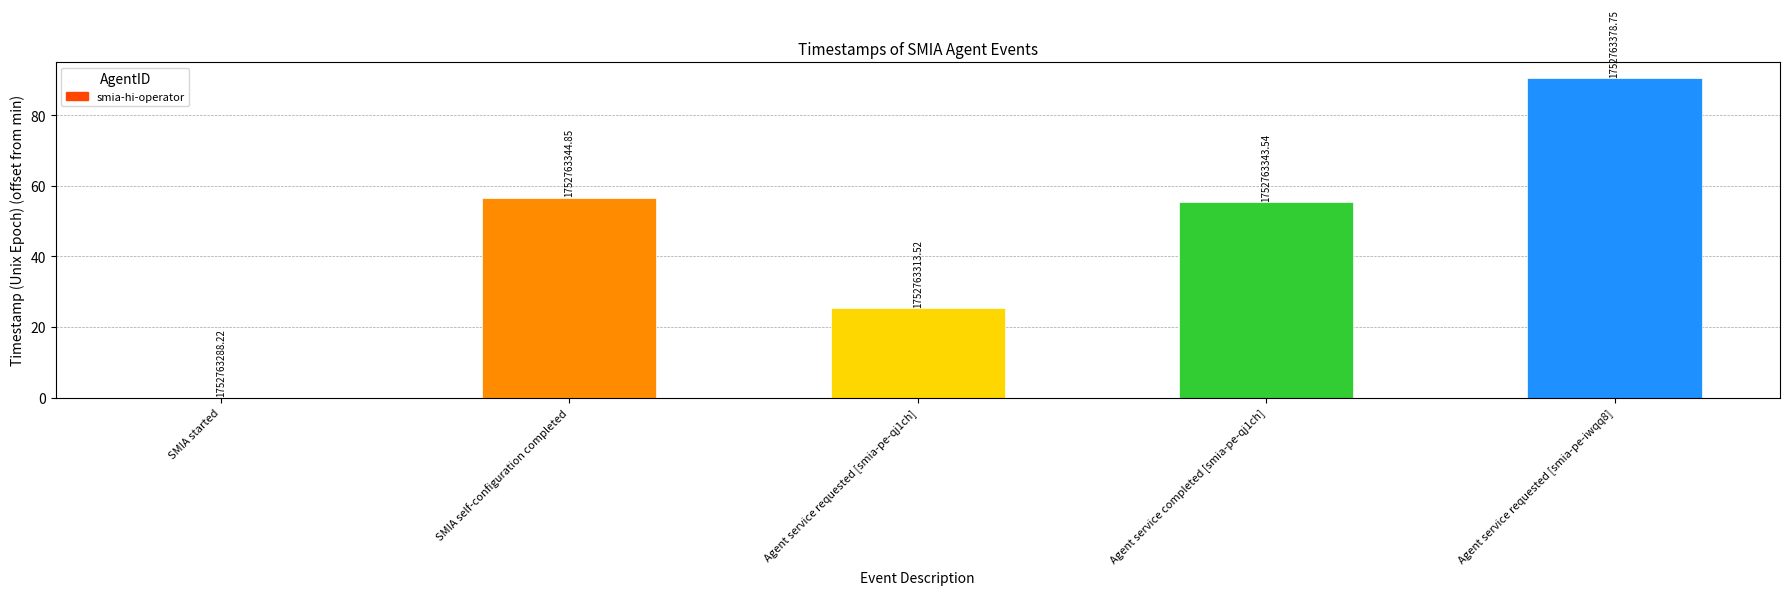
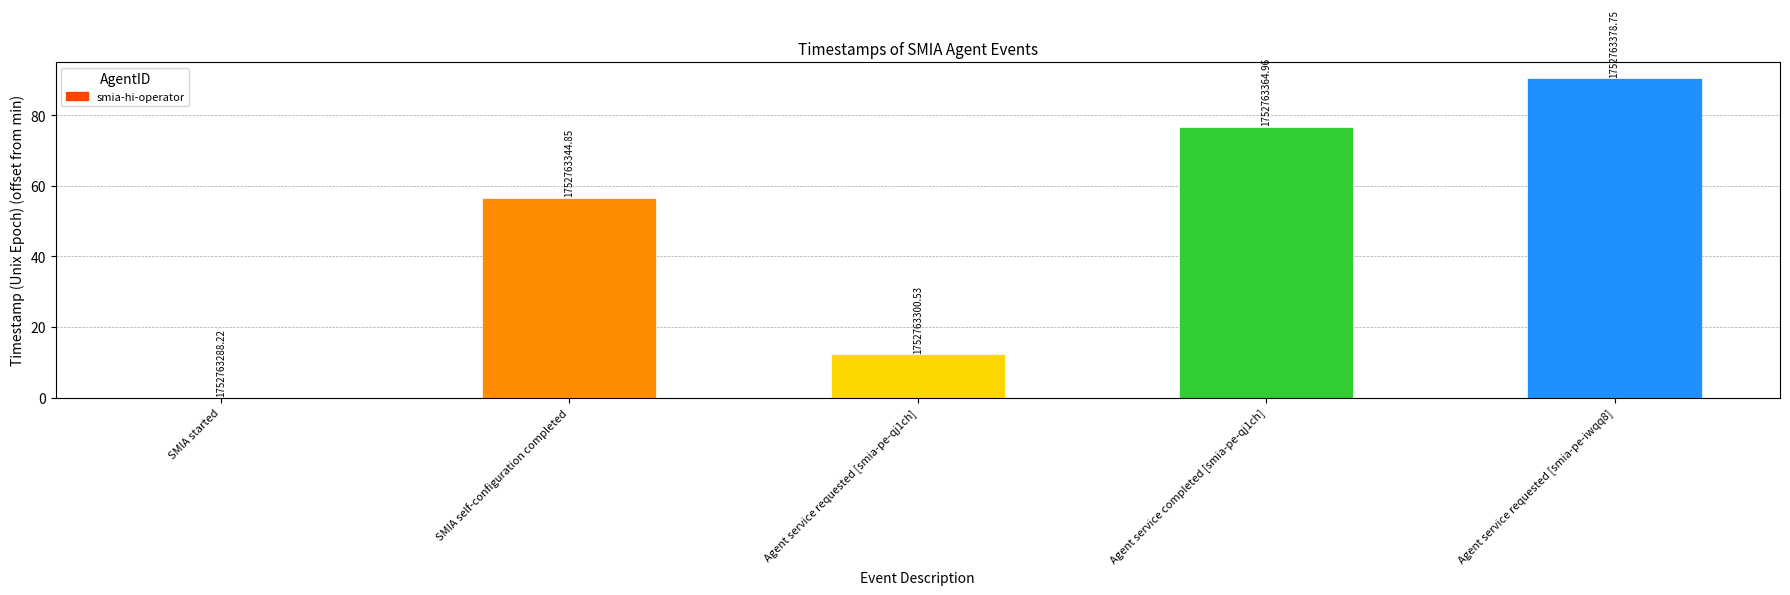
Agent service requested [smia-pe-qj1ch]: 1752763313.52 -> 1752763300.53
Agent service completed [smia-pe-qj1ch]: 1752763343.54 -> 1752763364.96
